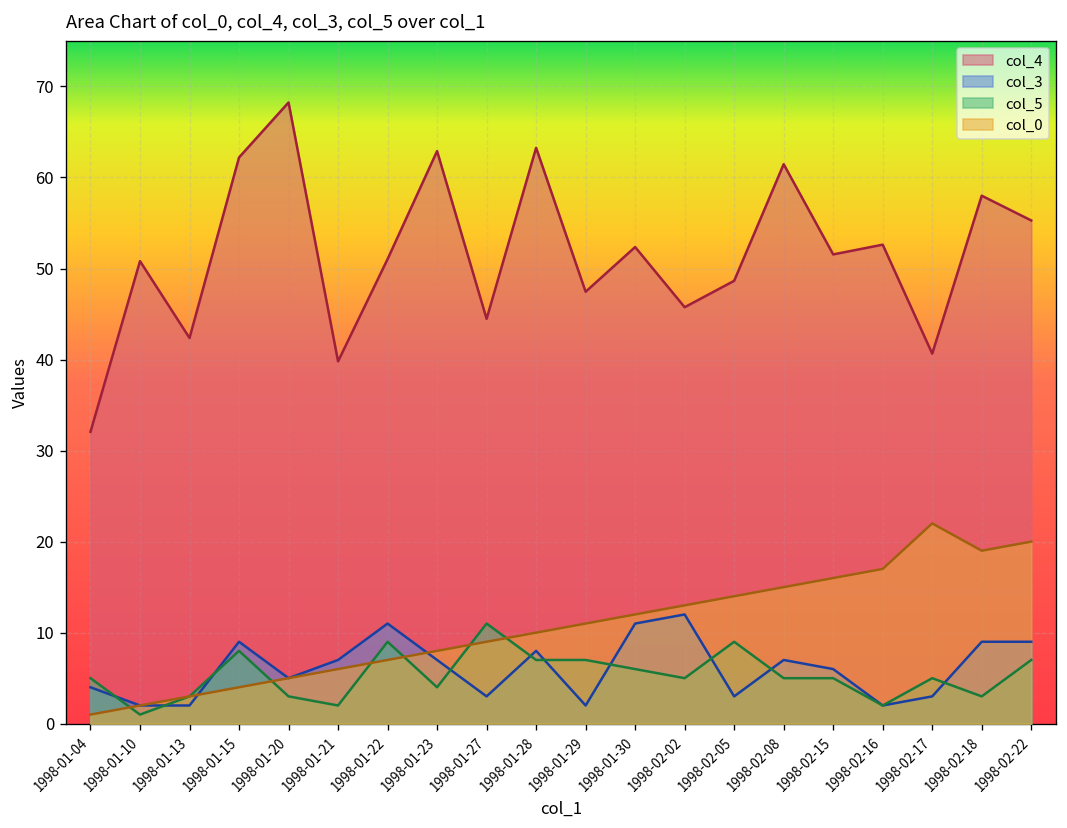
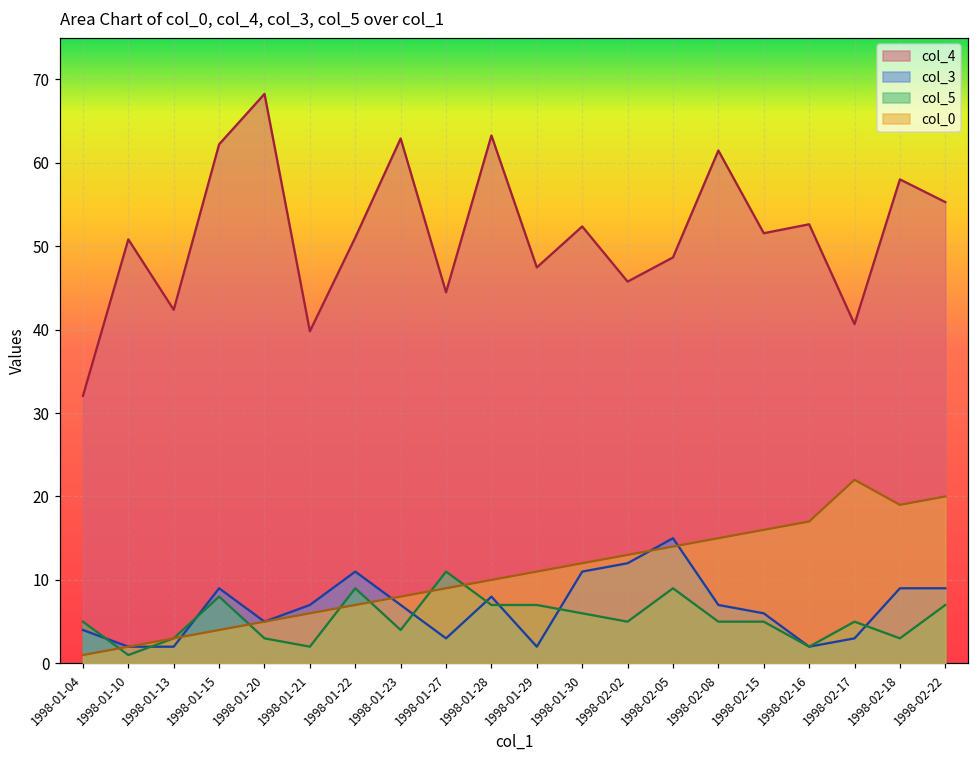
col_3, 1998-02-05: 3 -> 15
